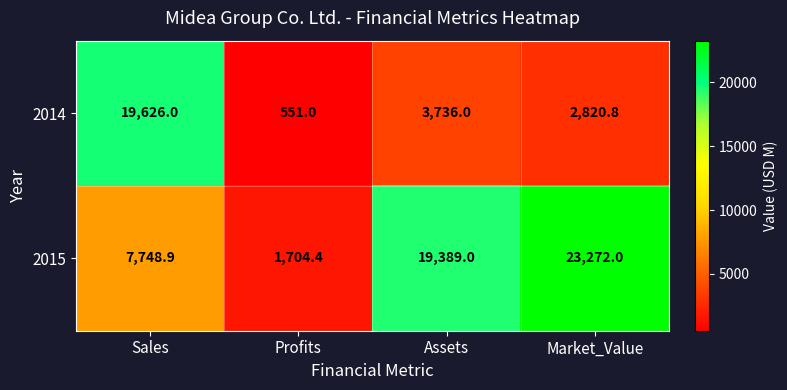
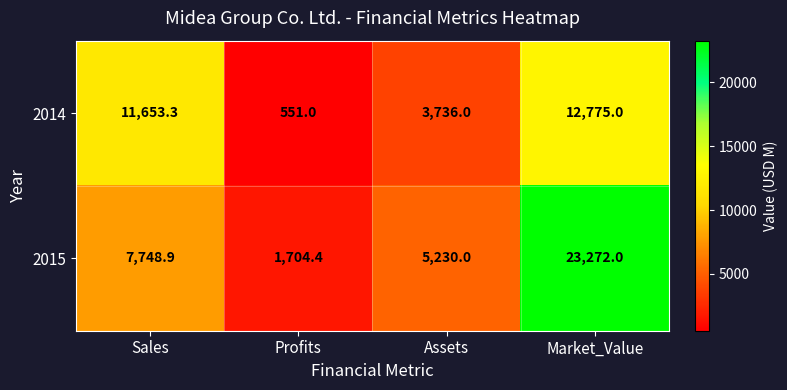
2014, Sales: 19,626.0 -> 11,653.3
2014, Market_Value: 2,820.8 -> 12,775.0
2015, Assets: 19,389.0 -> 5,230.0
